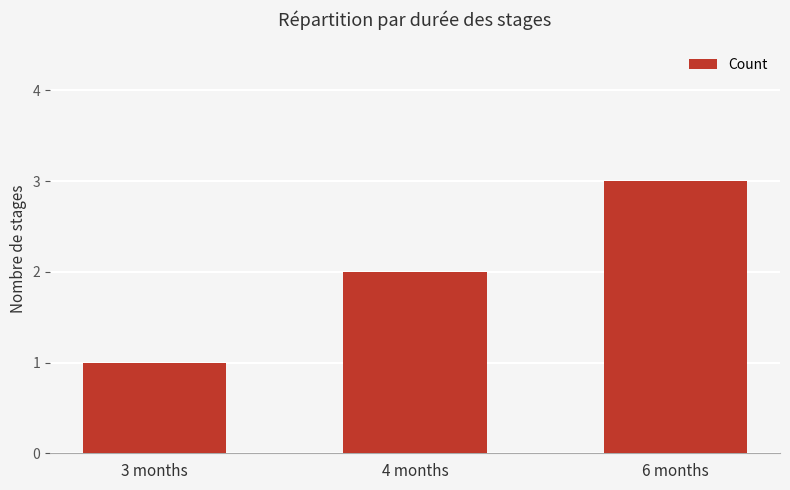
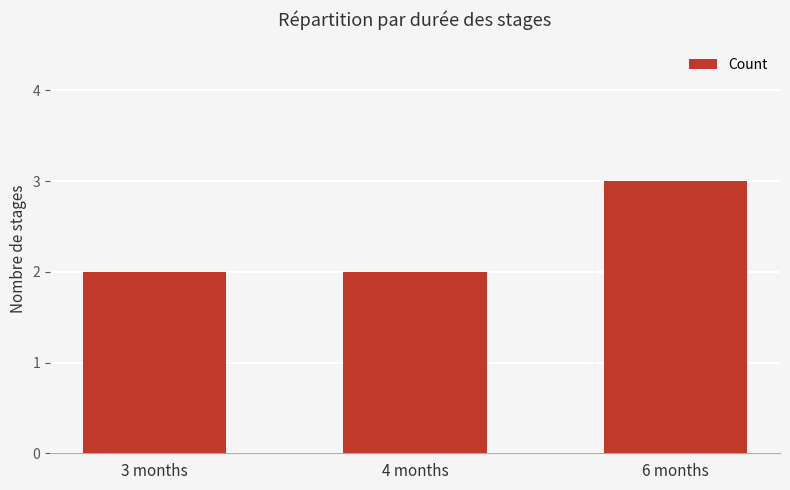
3 months: 1 -> 2
